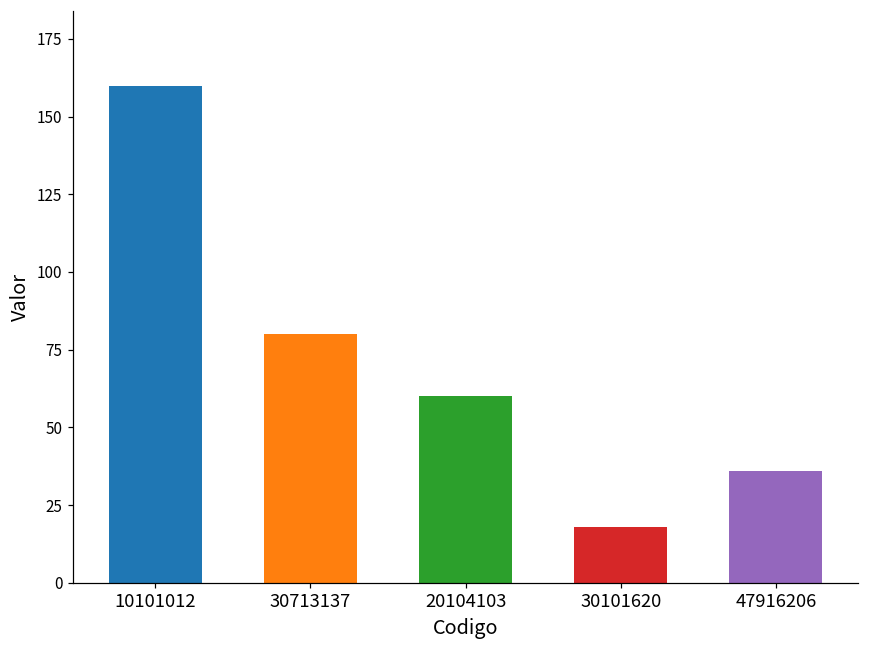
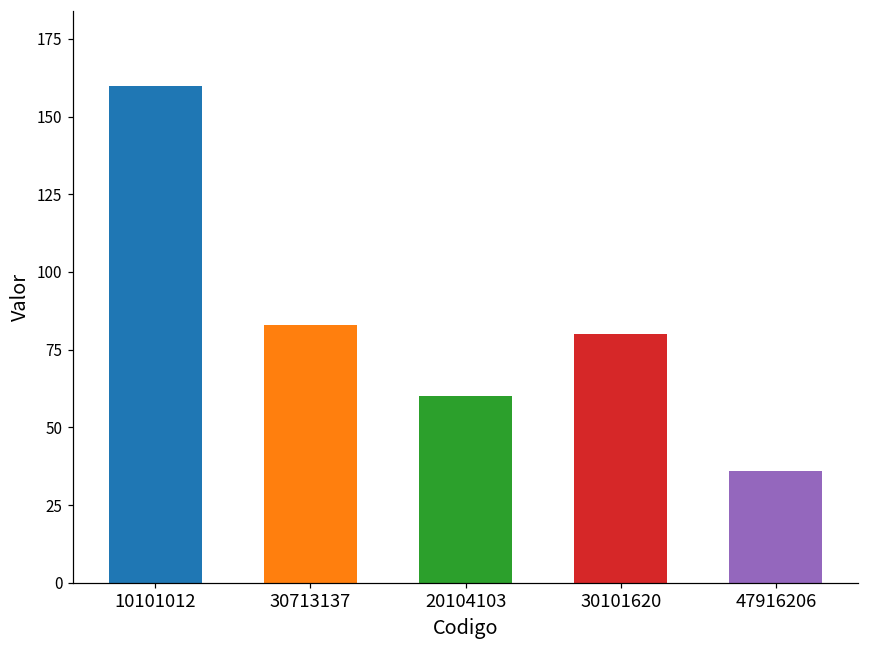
30713137: 80 -> 83
30101620: 18 -> 80
